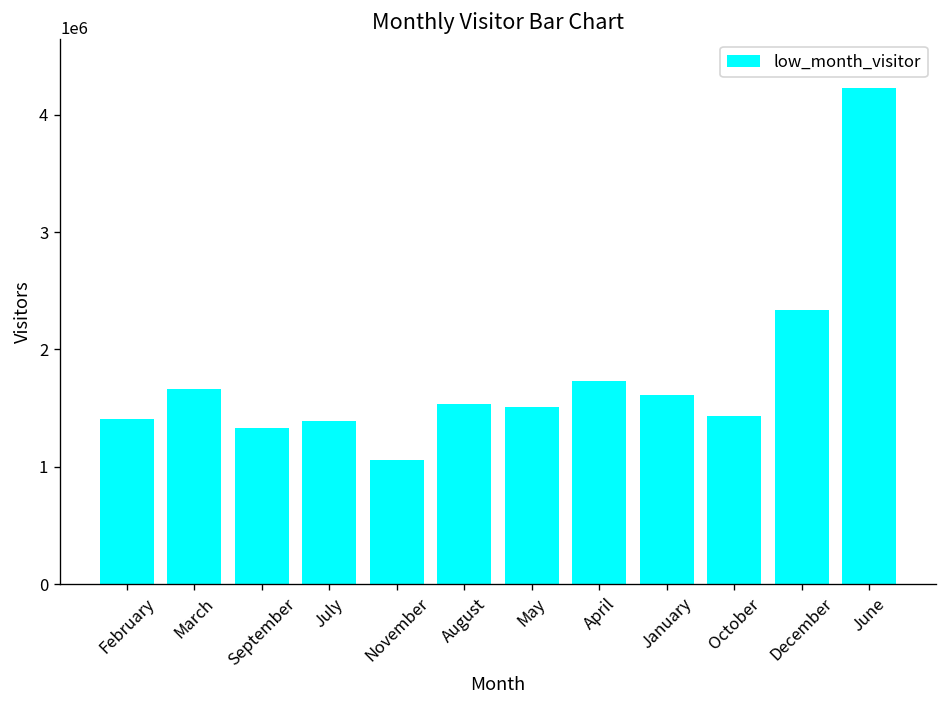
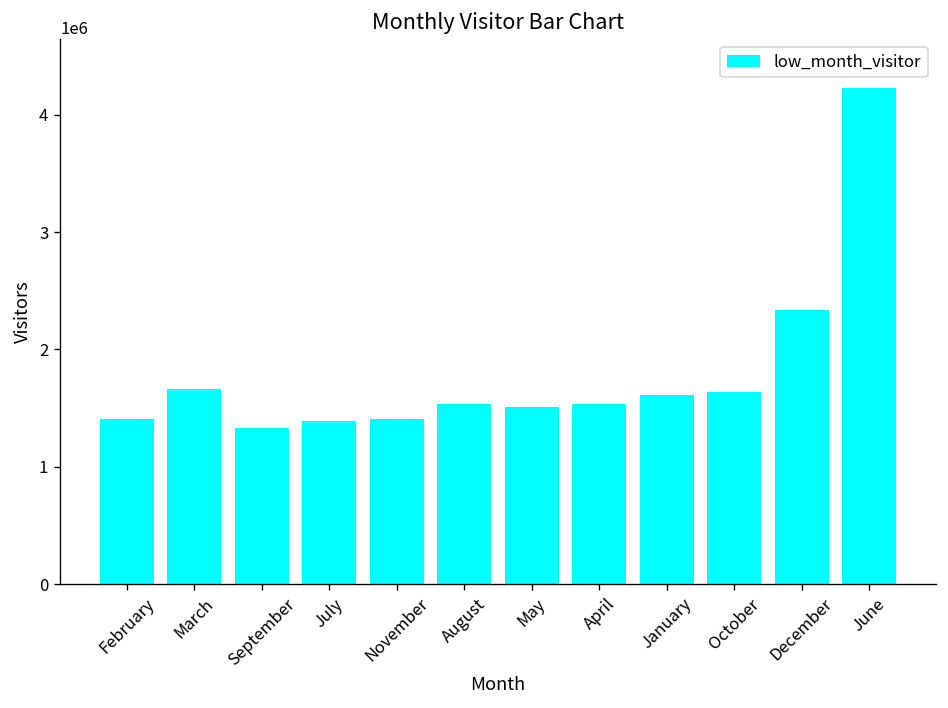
November: 1100000 -> 1400000
April: 1700000 -> 1500000
October: 1400000 -> 1600000
